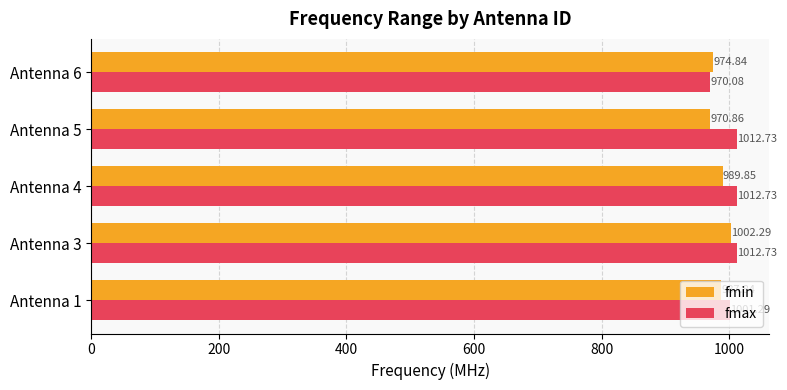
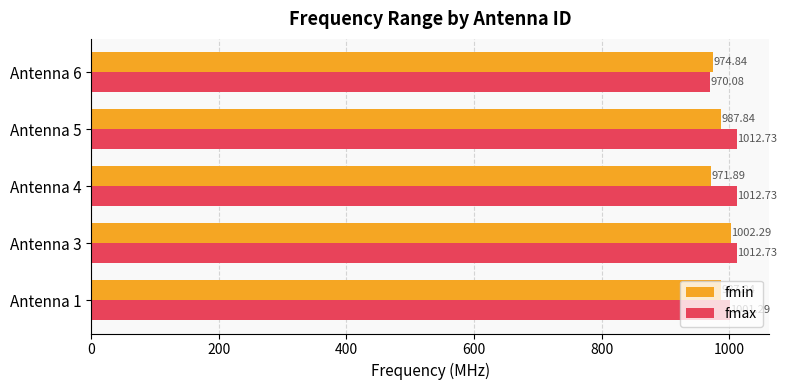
fmin, Antenna 5: 970.86 -> 987.84
fmin, Antenna 4: 989.85 -> 971.89
